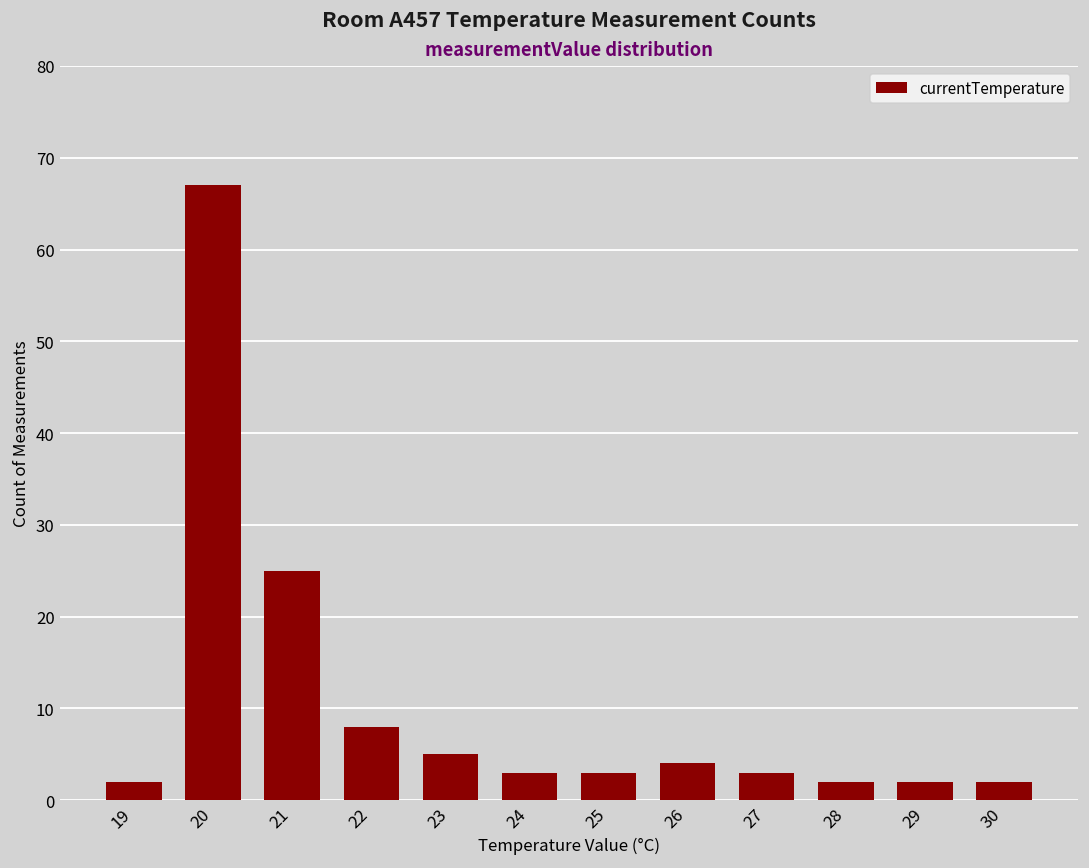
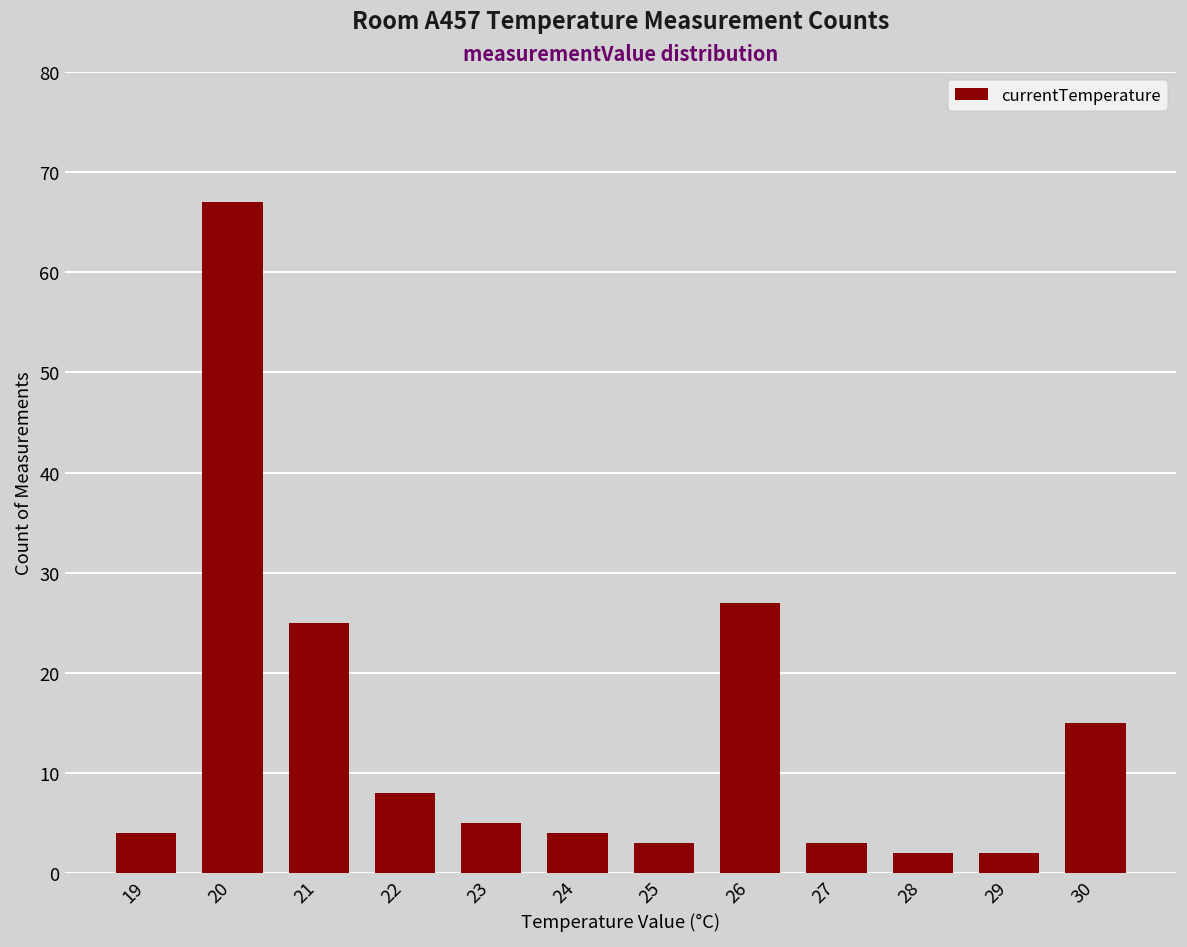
19: 2 -> 4
24: 3 -> 4
26: 4 -> 27
30: 2 -> 15
